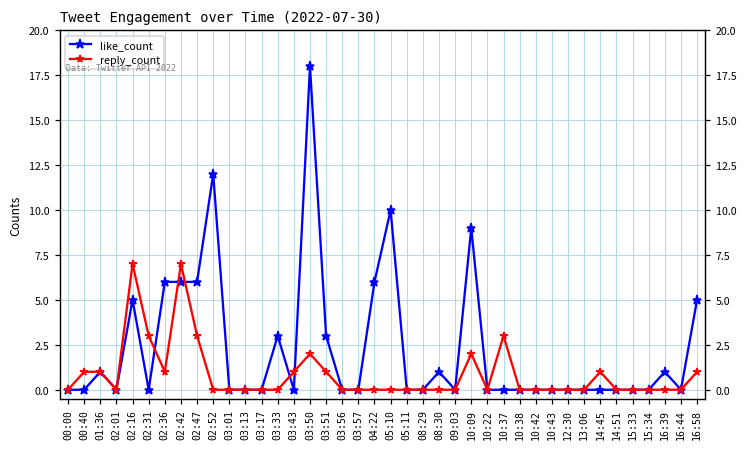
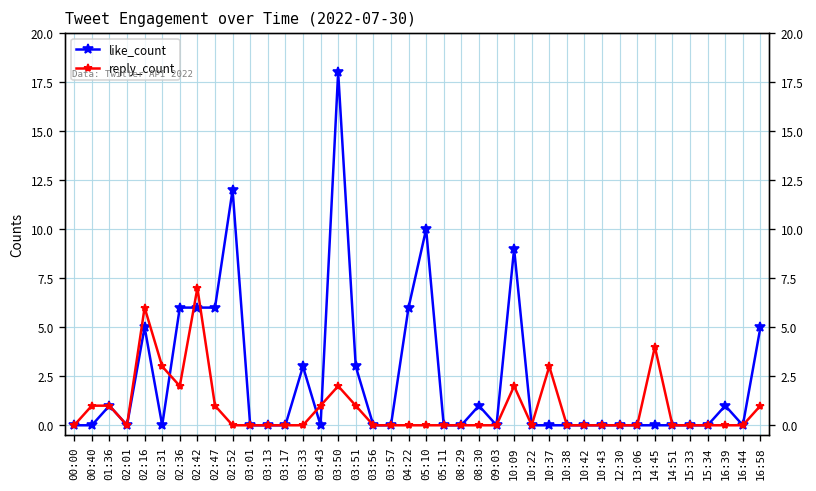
reply_count, 02:16: 7 -> 6
reply_count, 02:36: 1 -> 2
reply_count, 02:47: 3 -> 1
reply_count, 14:45: 1 -> 4
